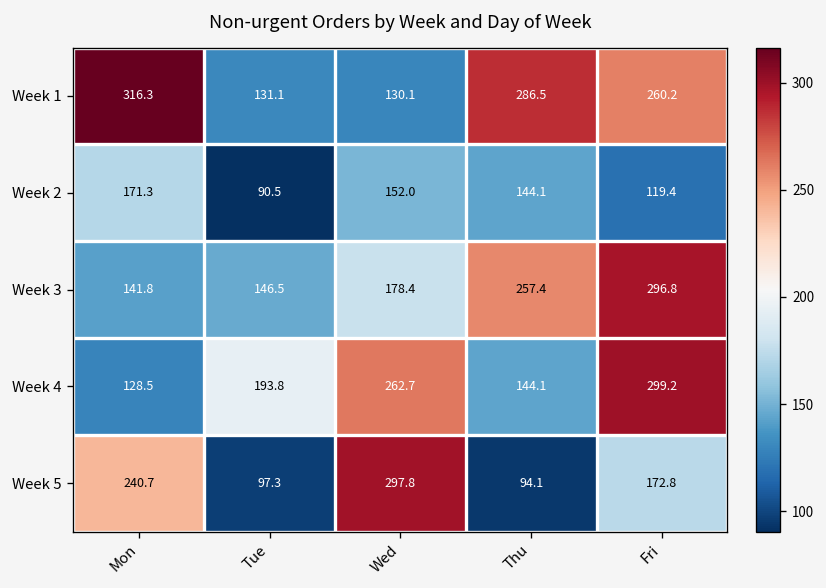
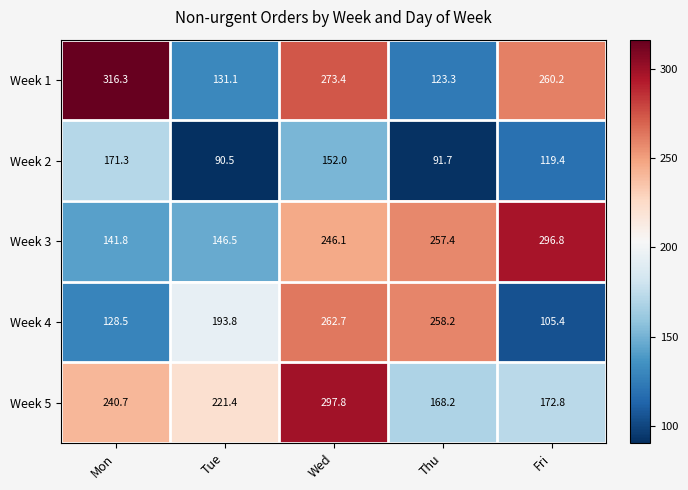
Week 1, Wed: 130.1 -> 273.4
Week 1, Thu: 286.5 -> 123.3
Week 2, Thu: 144.1 -> 91.7
Week 3, Wed: 178.4 -> 246.1
Week 4, Thu: 144.1 -> 258.2
Week 4, Fri: 299.2 -> 105.4
Week 5, Tue: 97.3 -> 221.4
Week 5, Thu: 94.1 -> 168.2
